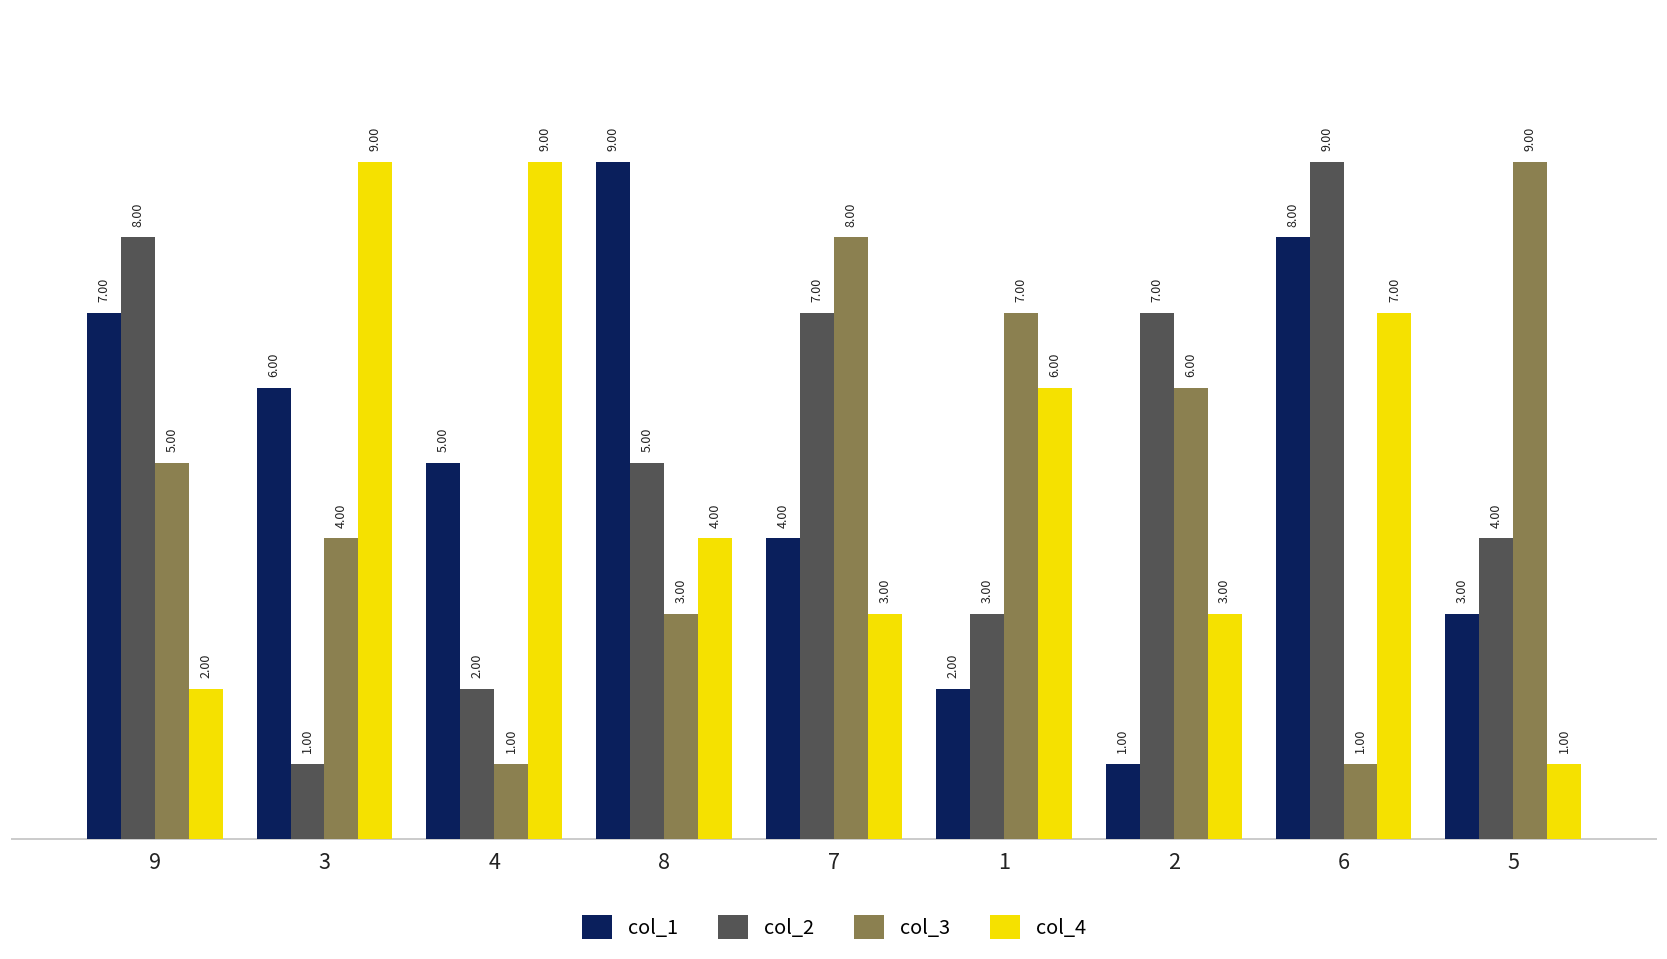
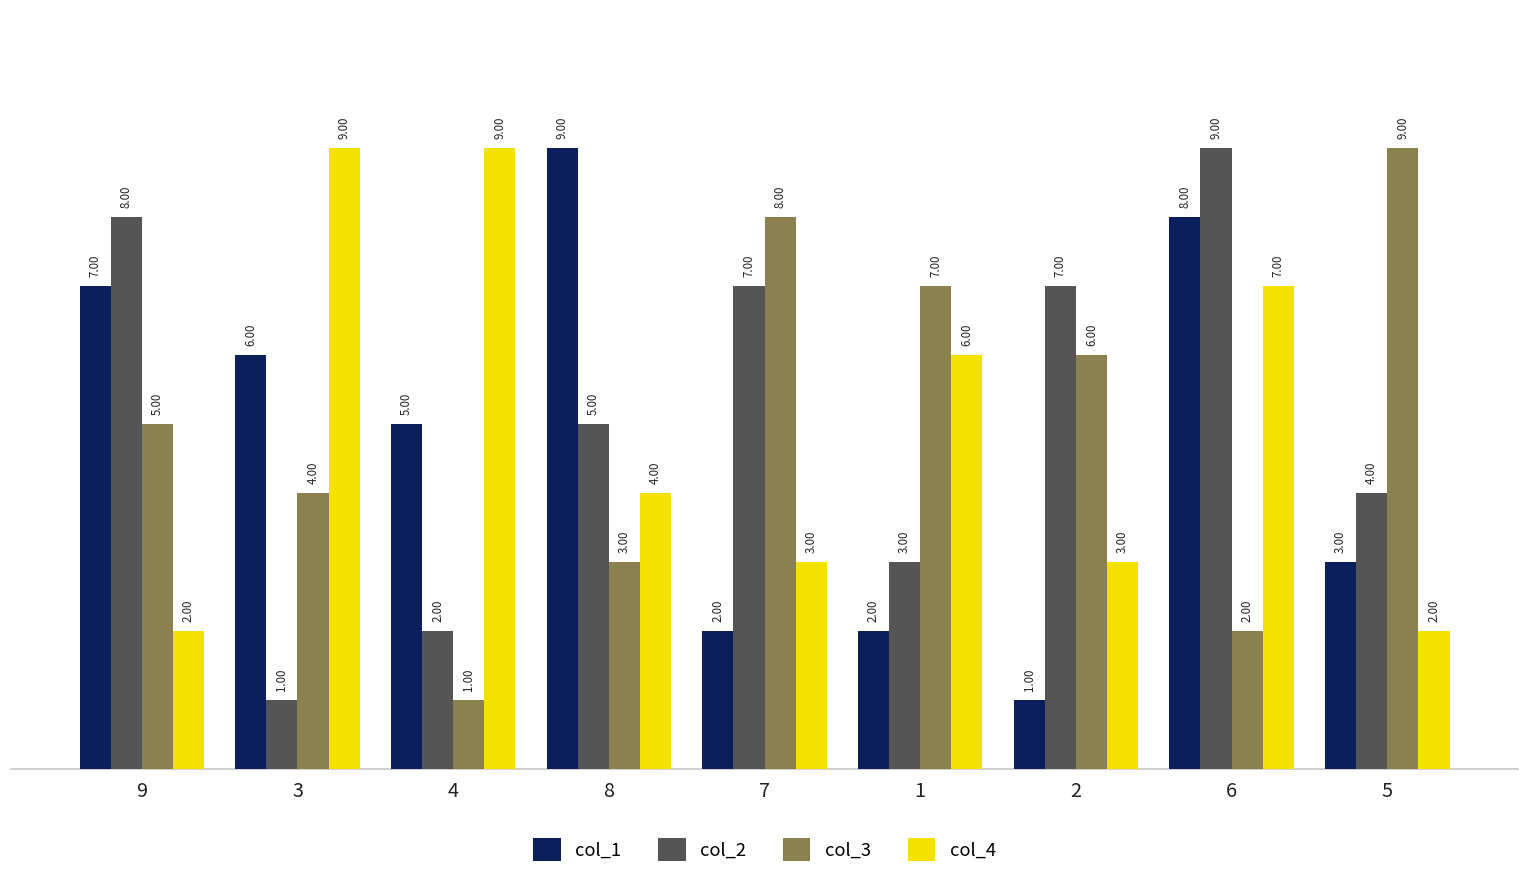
col_1, 7: 4.00 -> 2.00
col_3, 6: 1.00 -> 2.00
col_4, 5: 1.00 -> 2.00
